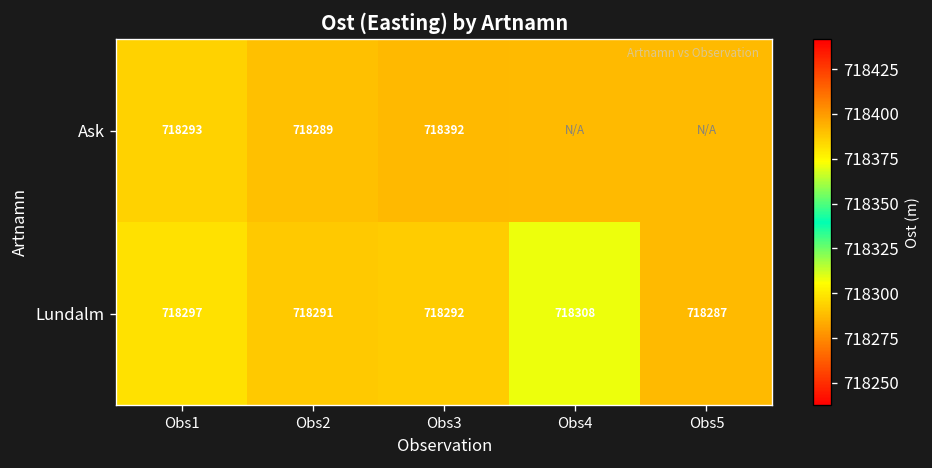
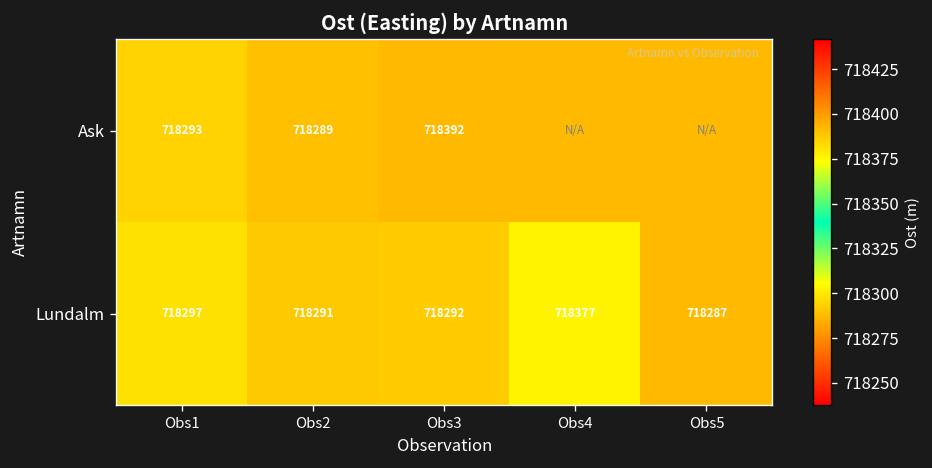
Lundalm, Obs4: 718308 -> 718377
